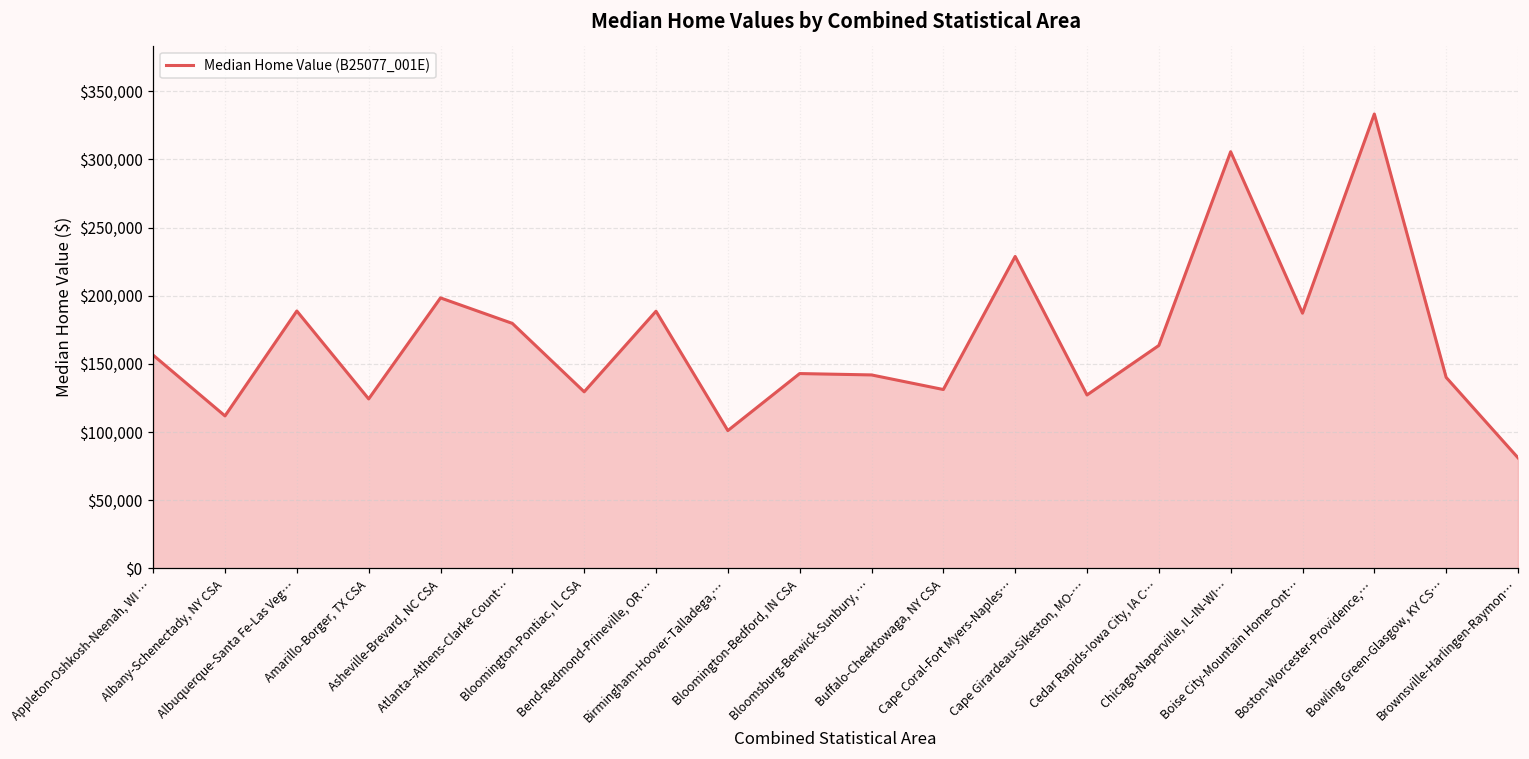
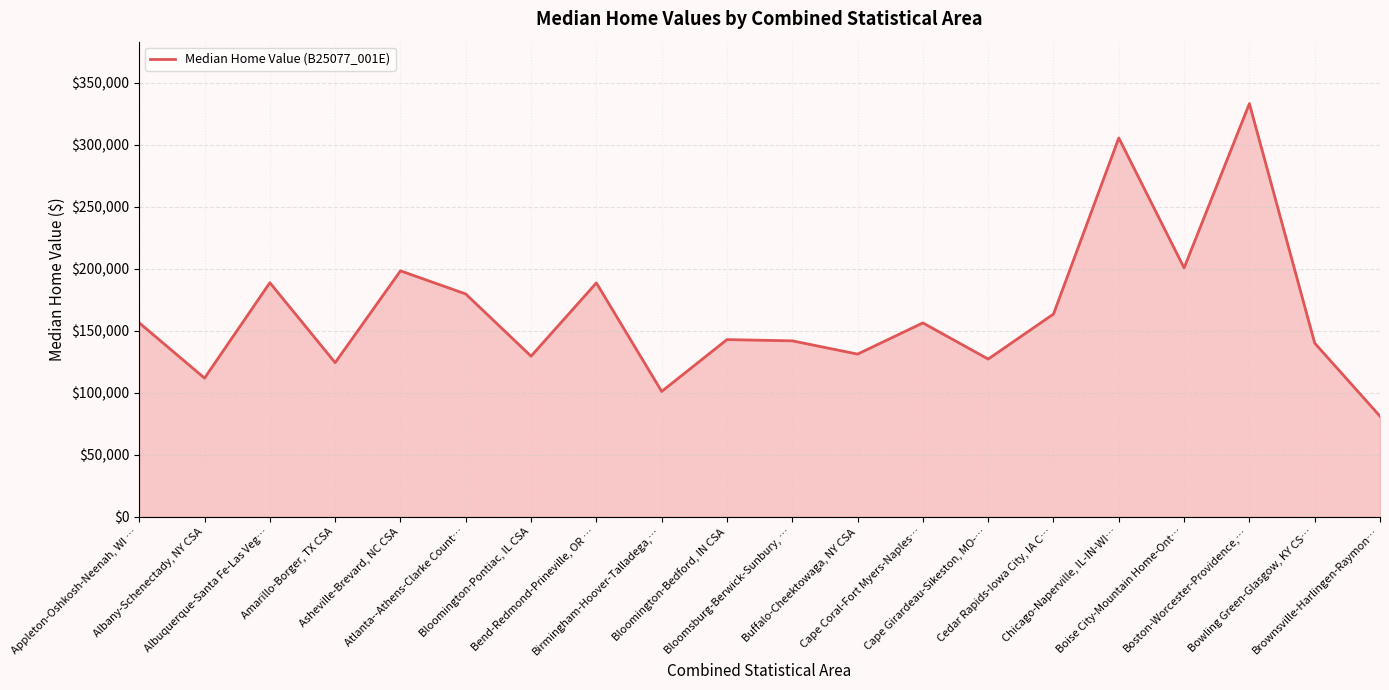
Cape Coral-Fort Myers-Naples…: $229,000 -> $156,000
Boise City-Mountain Home-Ont…: $187,000 -> $201,000
